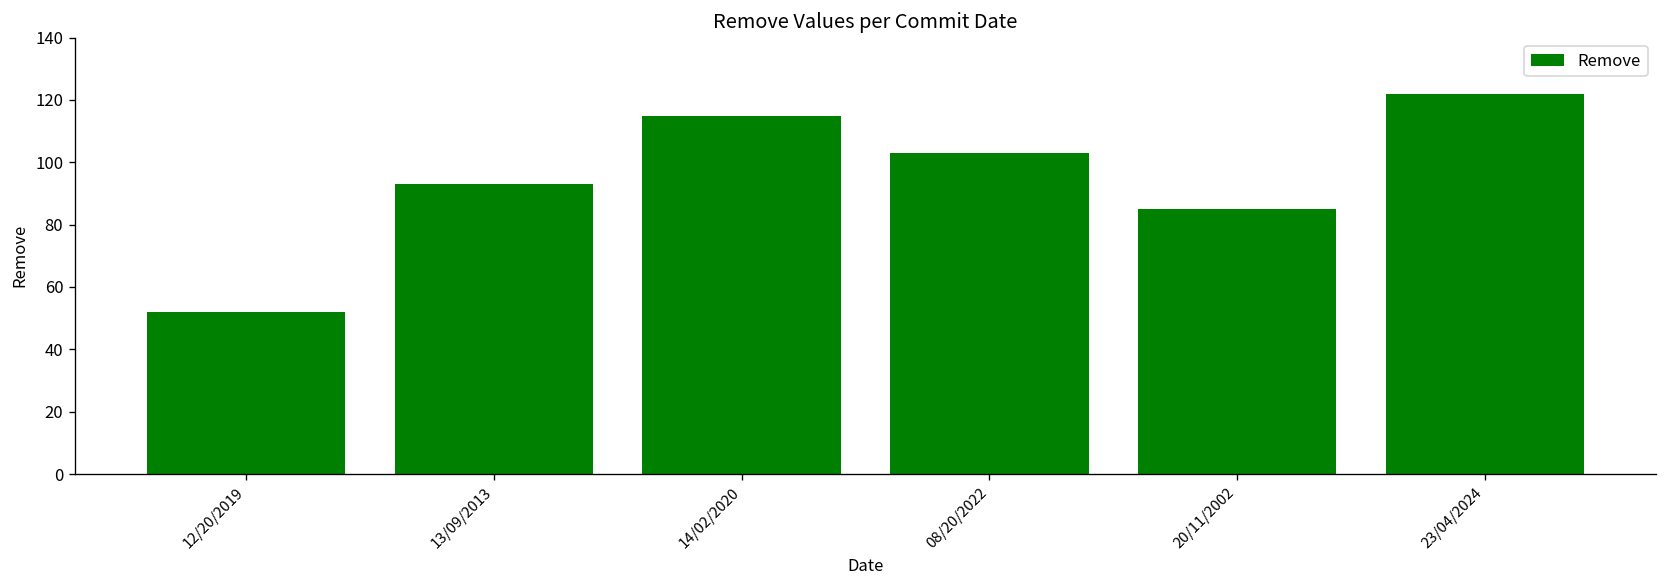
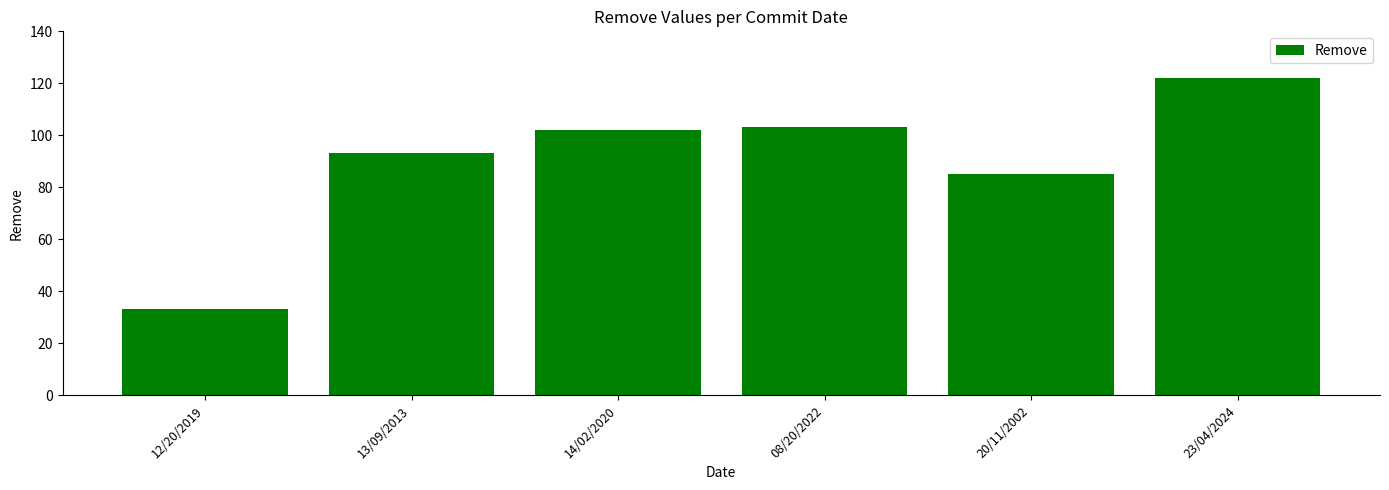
12/20/2019: 52 -> 33
14/02/2020: 115 -> 102
